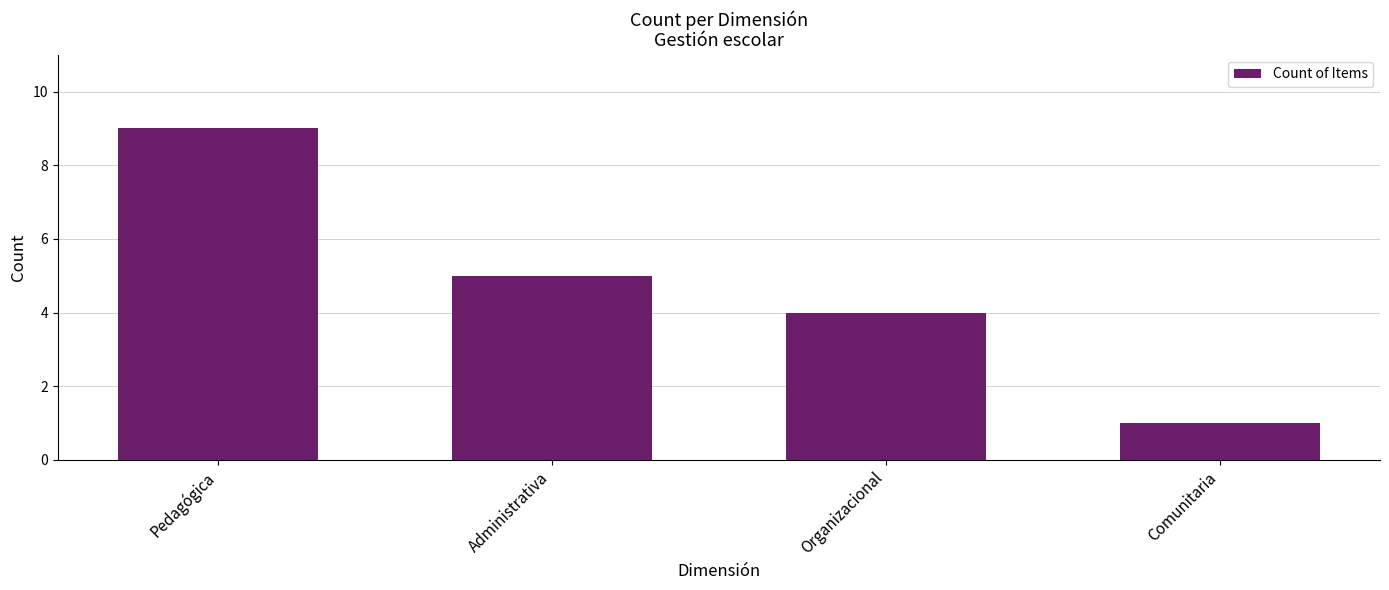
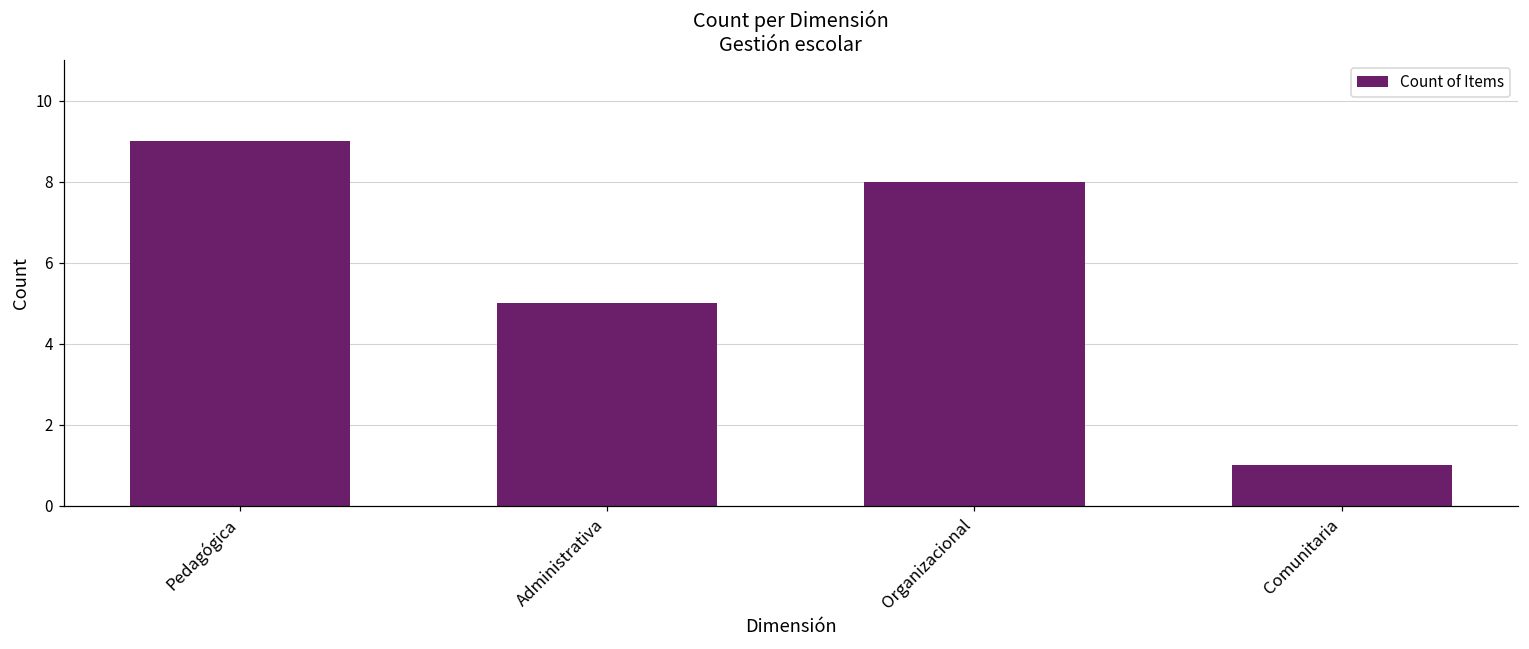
Organizacional: 4 -> 8
